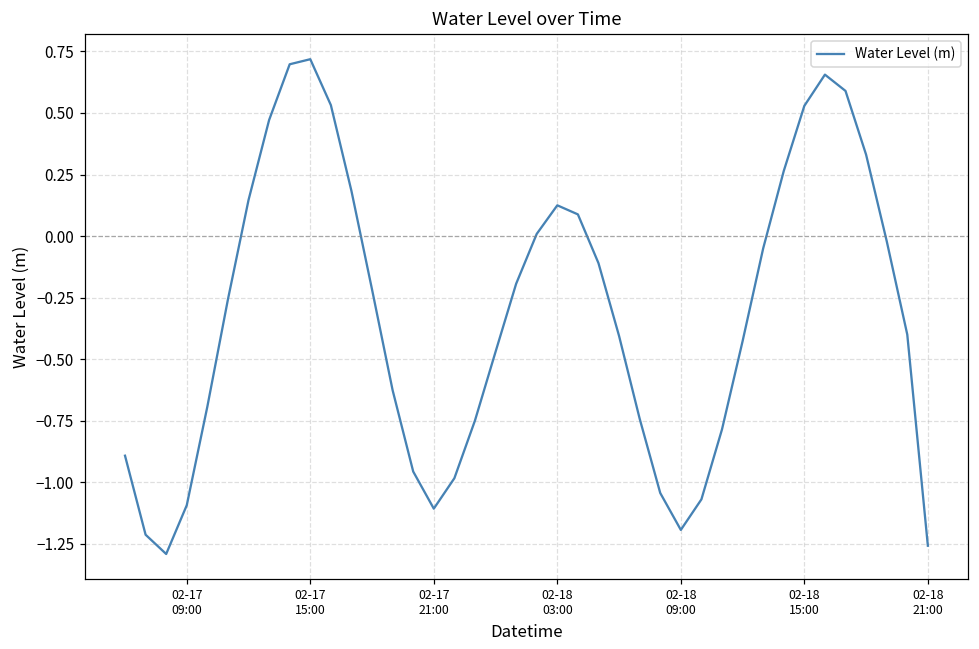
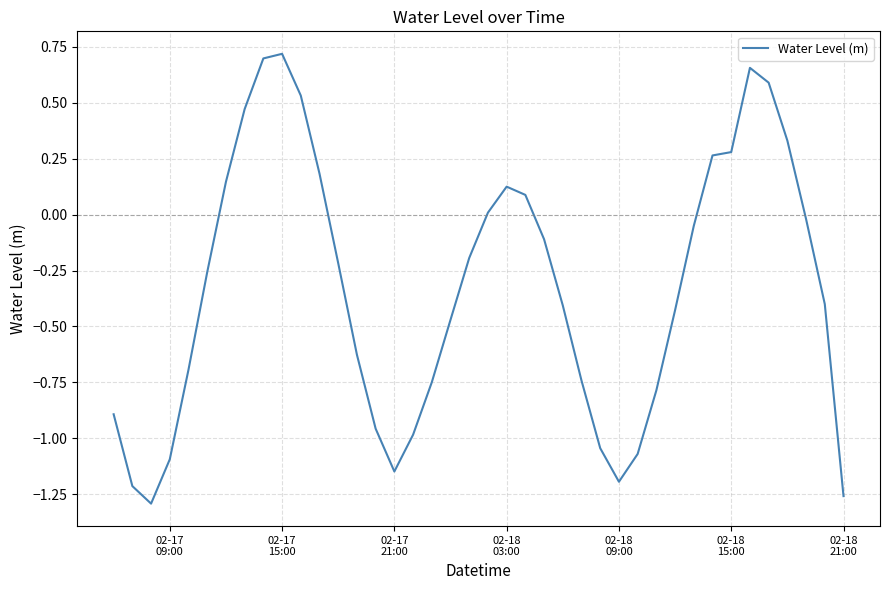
02-17 21:00: -1.11 -> -1.15
02-18 15:00: 0.53 -> 0.28
